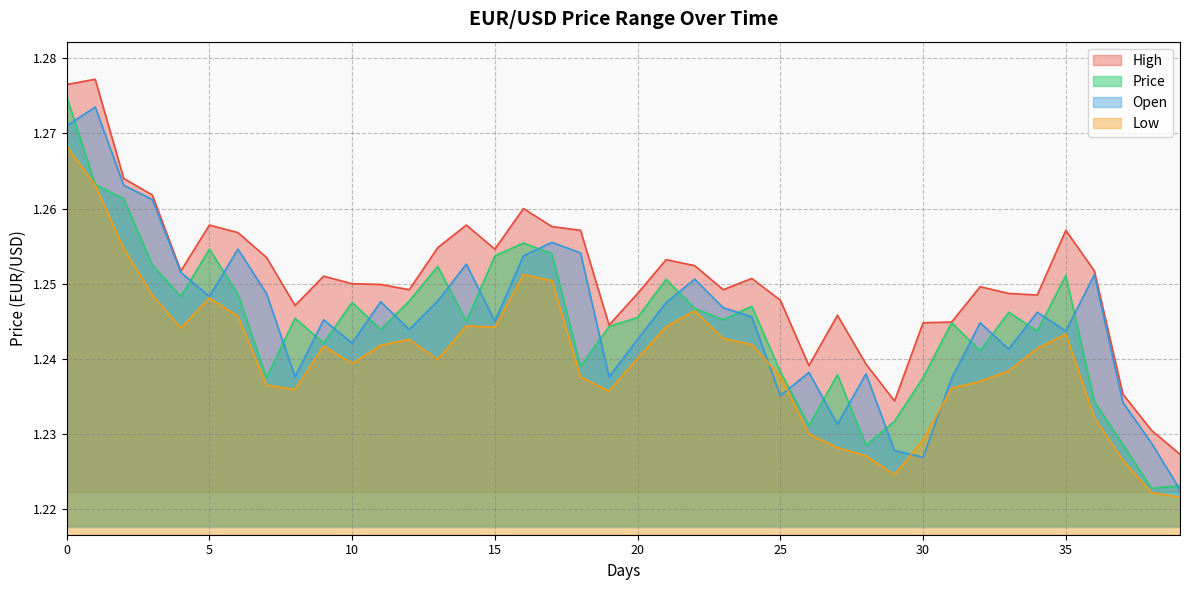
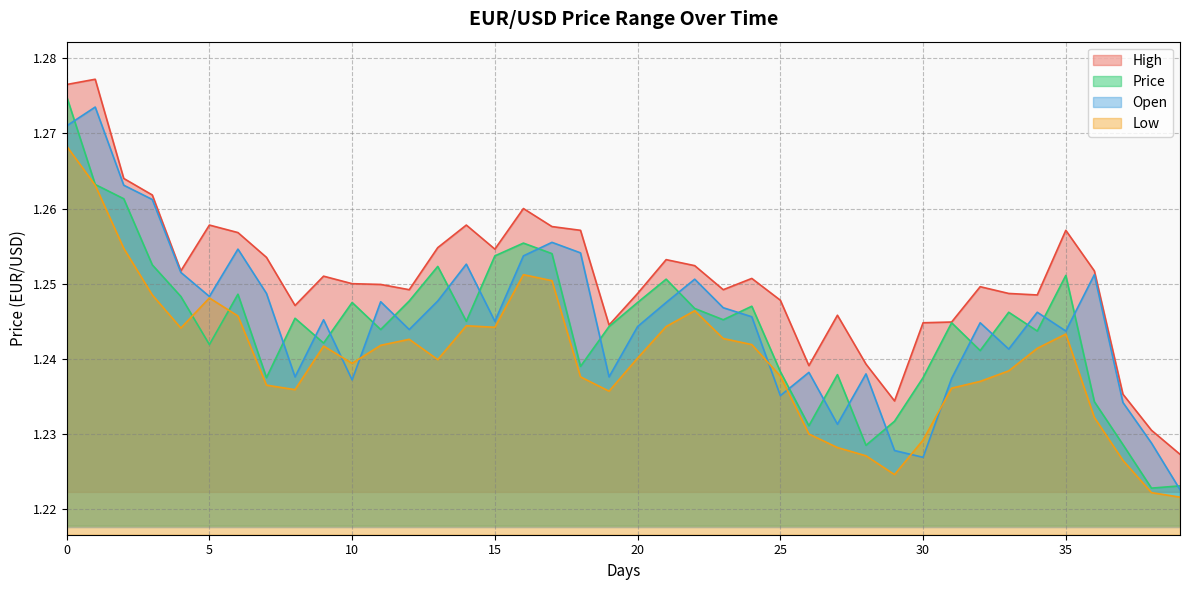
Price, 5: 1.255 -> 1.242
Open, 10: 1.242 -> 1.237
Price, 20: 1.246 -> 1.248
Open, 20: 1.243 -> 1.244
